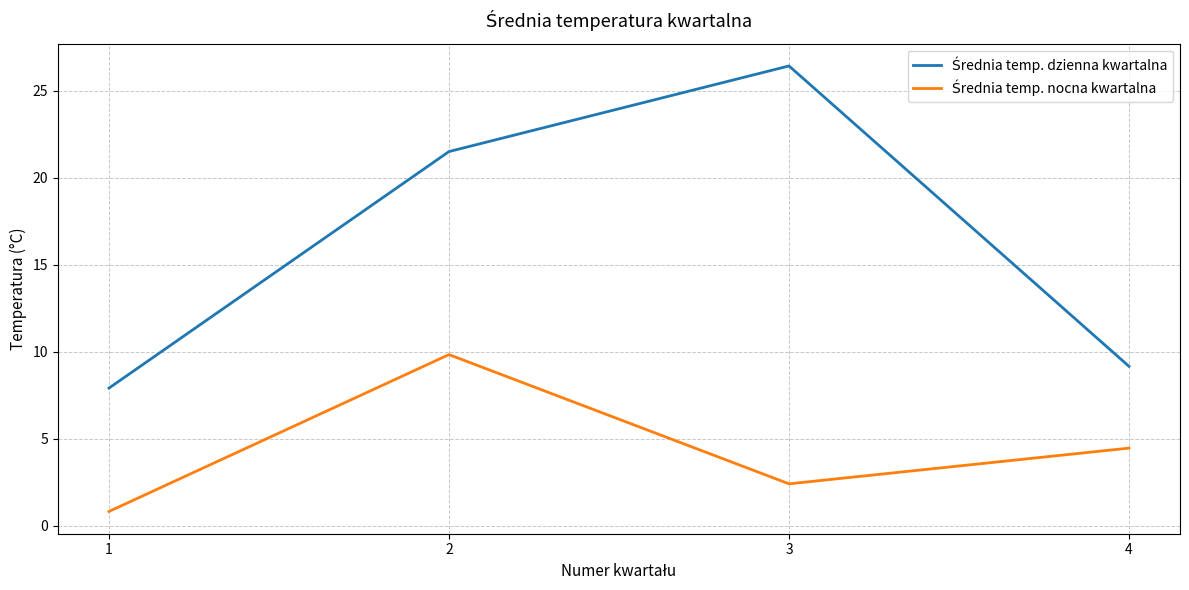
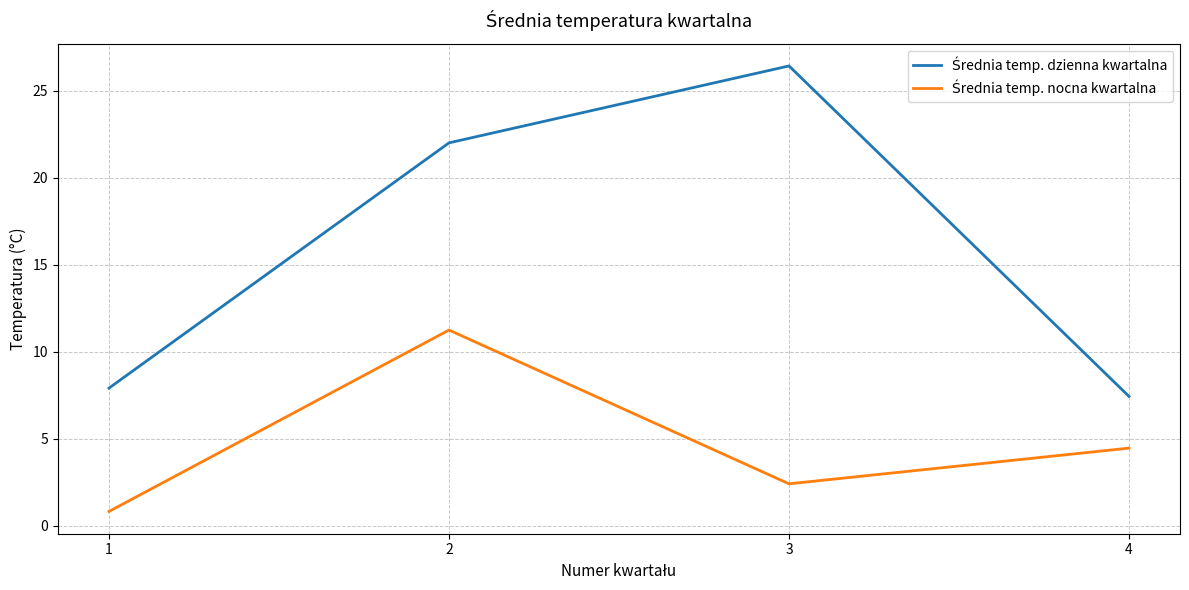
Średnia temp. dzienna kwartalna, 2: 21.5 -> 22.0
Średnia temp. nocna kwartalna, 2: 9.8 -> 11.3
Średnia temp. dzienna kwartalna, 4: 9.2 -> 7.4
